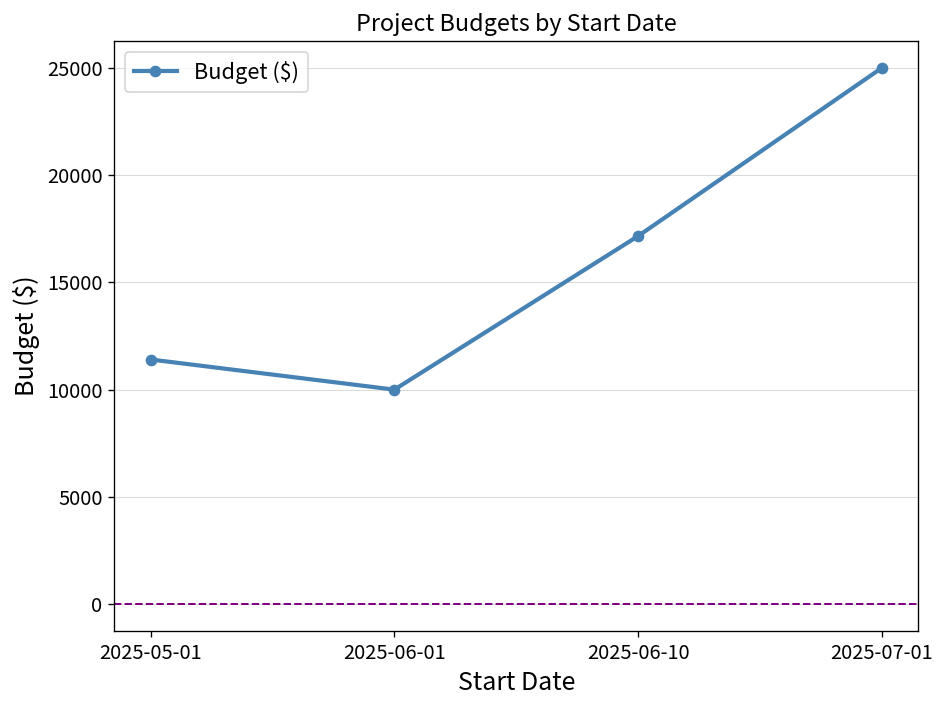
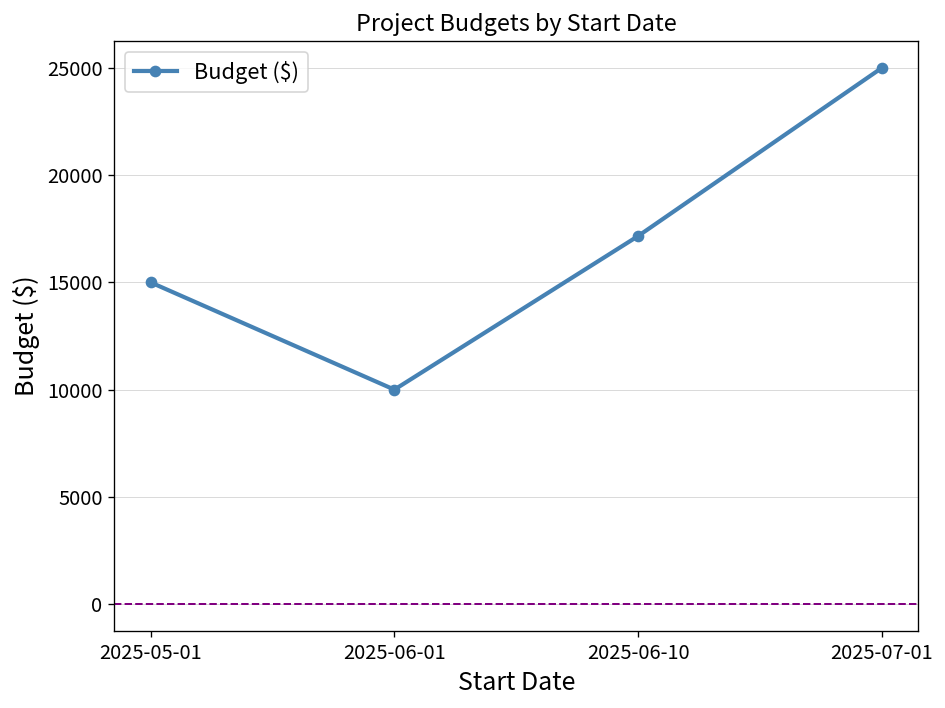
2025-05-01: 11400 -> 15000
